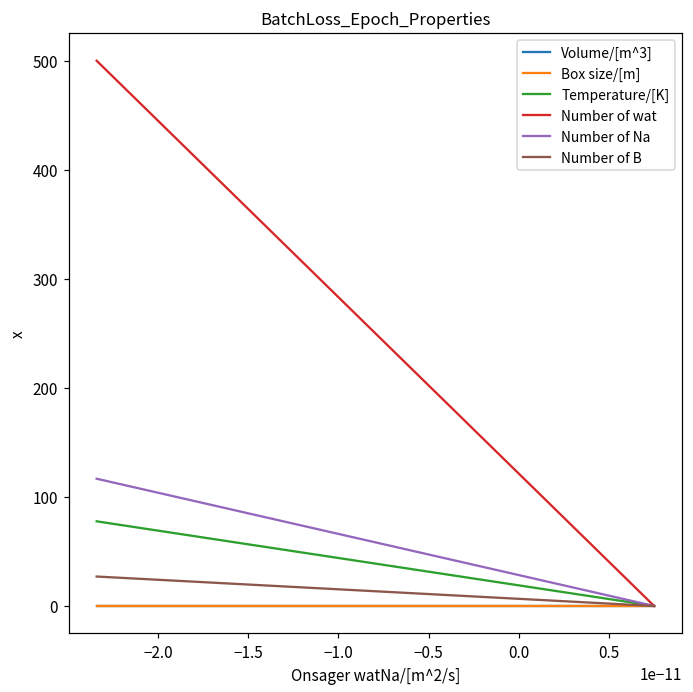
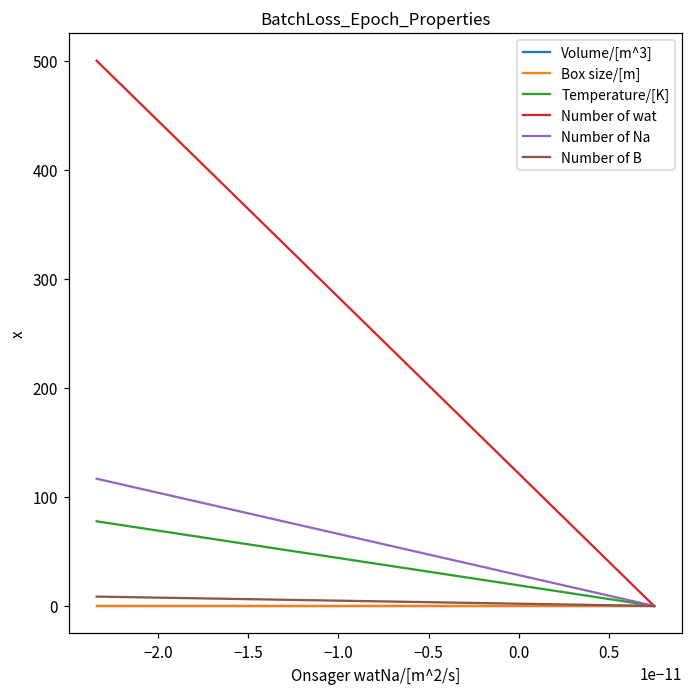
Number of B, −2.0: 30 -> 10
